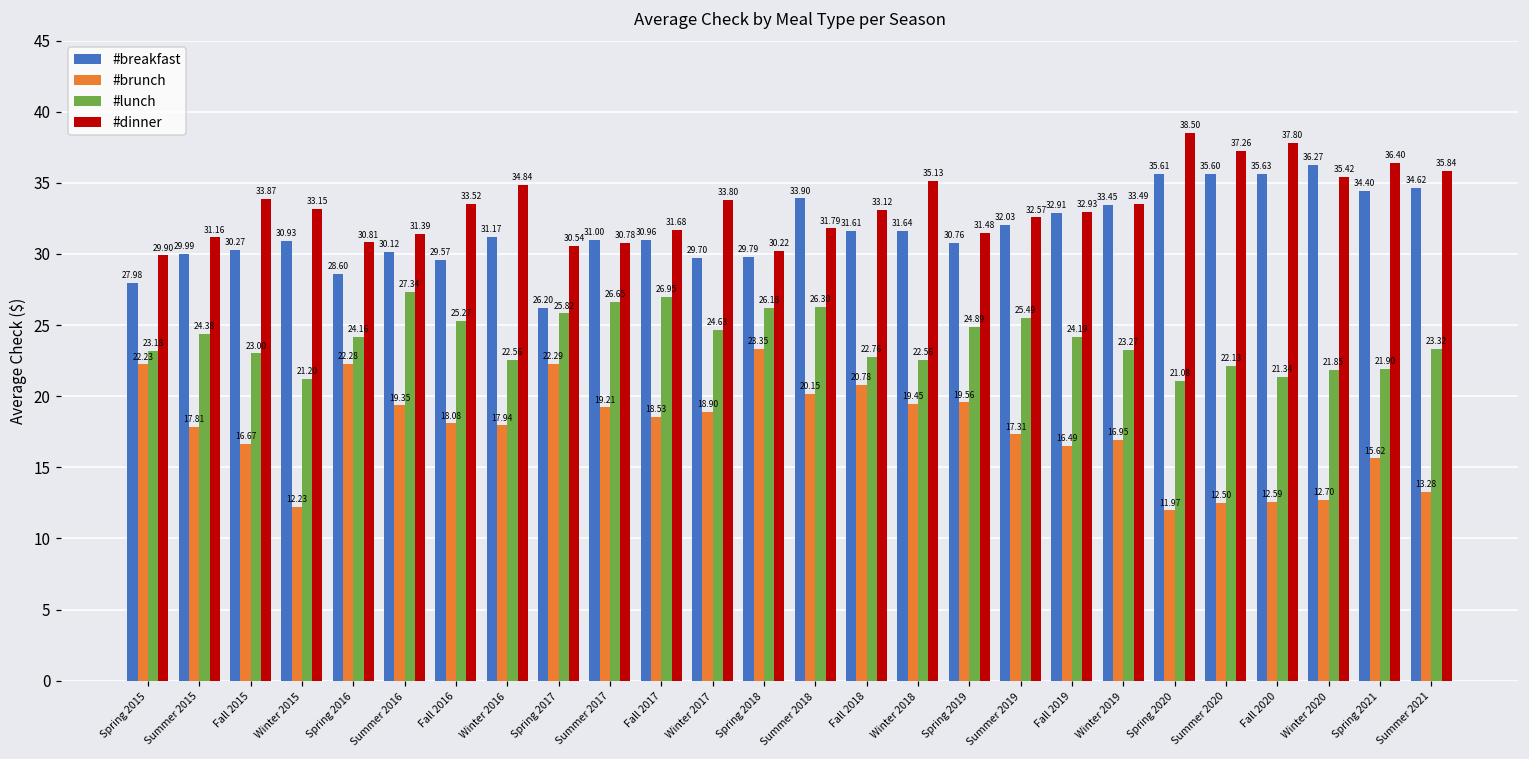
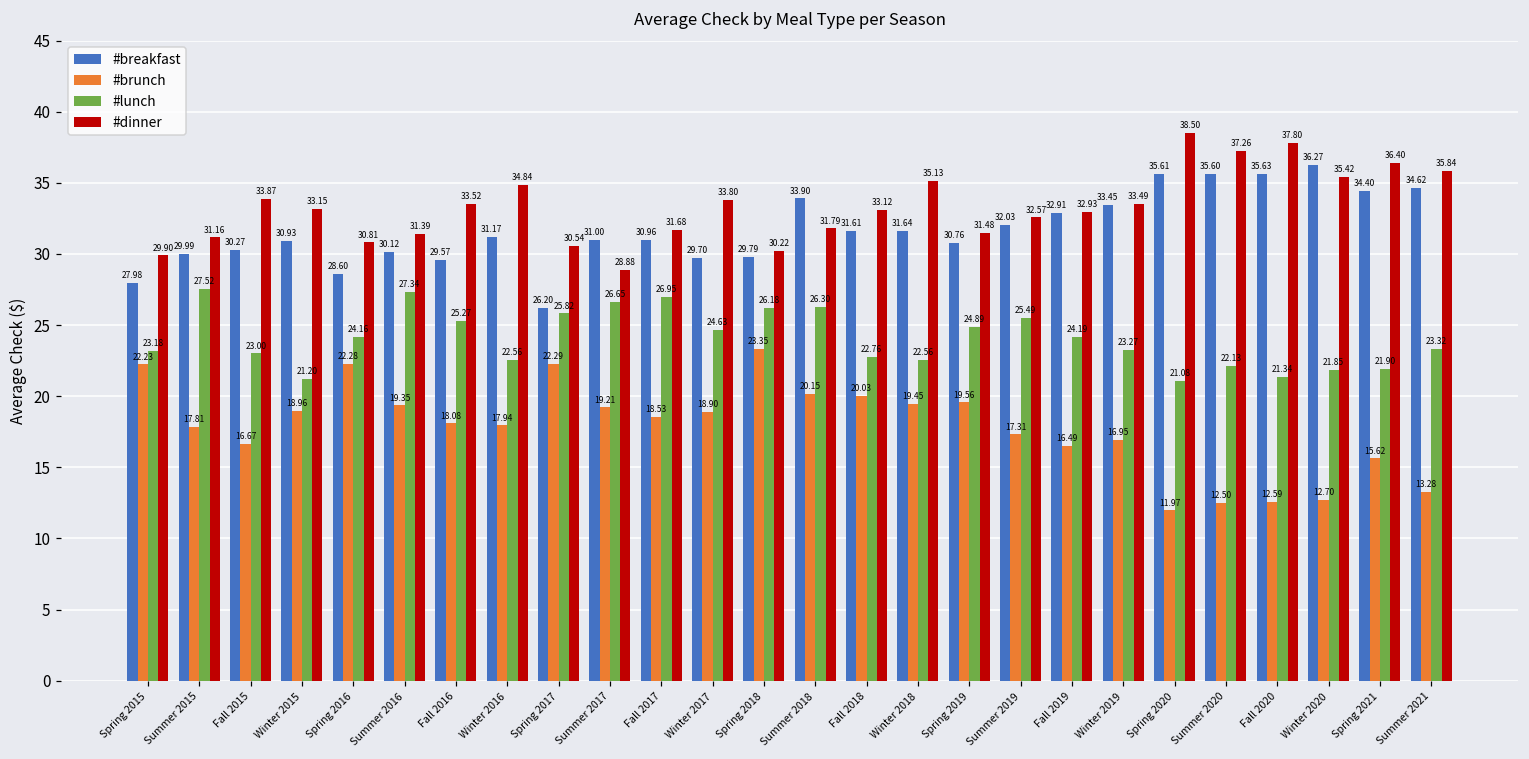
#lunch, Summer 2015: 24.38 -> 27.52
#brunch, Winter 2015: 12.23 -> 18.96
#dinner, Summer 2017: 30.78 -> 28.88
#brunch, Fall 2018: 20.78 -> 20.03
